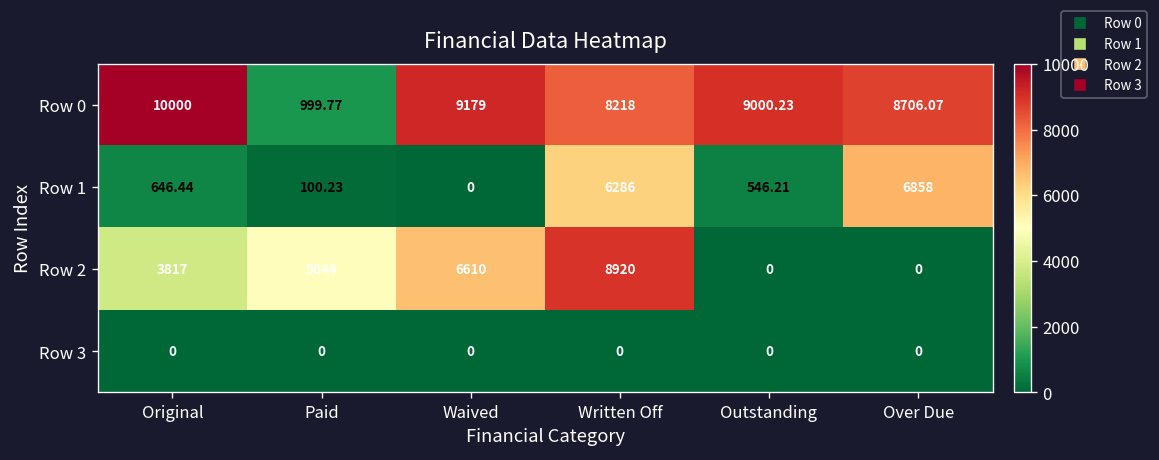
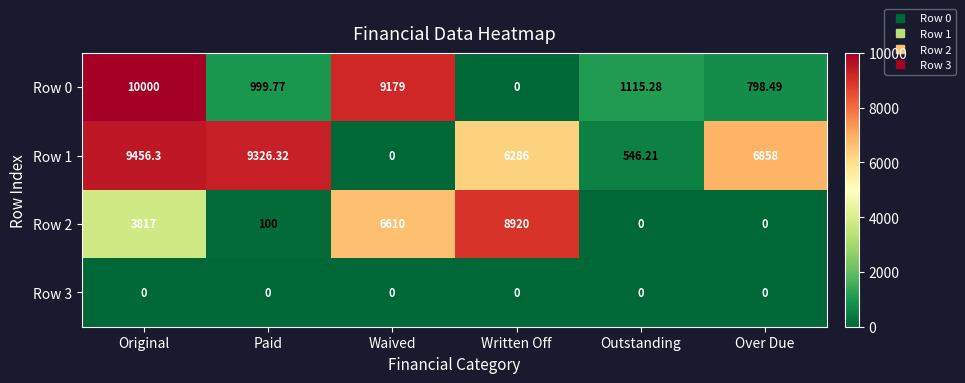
Row 0, Written Off: 8218 -> 0
Row 0, Outstanding: 9000.23 -> 1115.28
Row 0, Over Due: 8706.07 -> 798.49
Row 1, Original: 646.44 -> 9456.3
Row 1, Paid: 100.23 -> 9326.32
Row 2, Paid: 5044 -> 100
